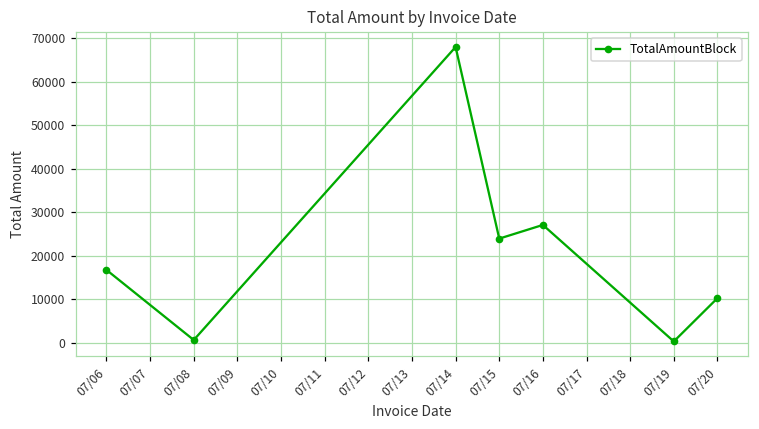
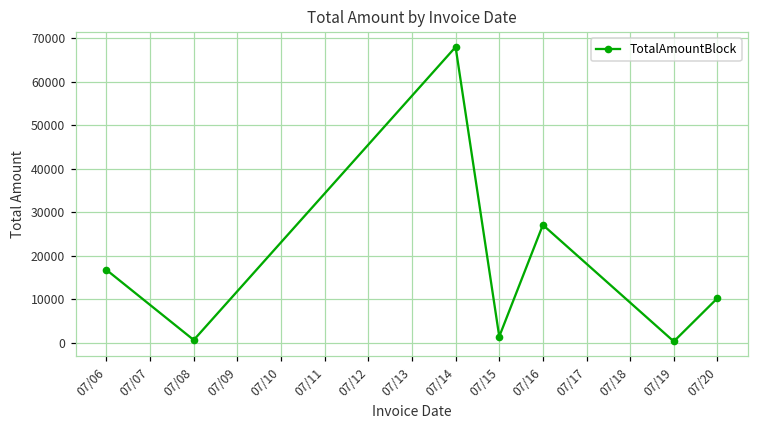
07/15: 24000 -> 1000
